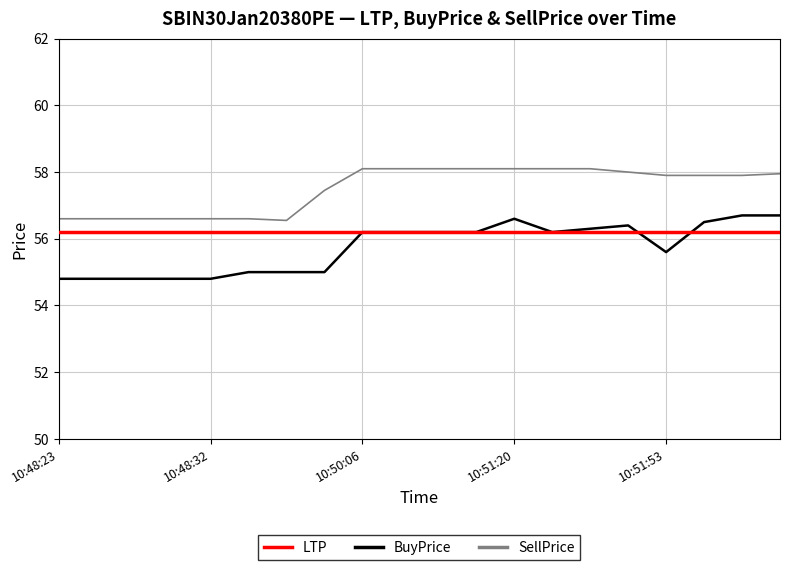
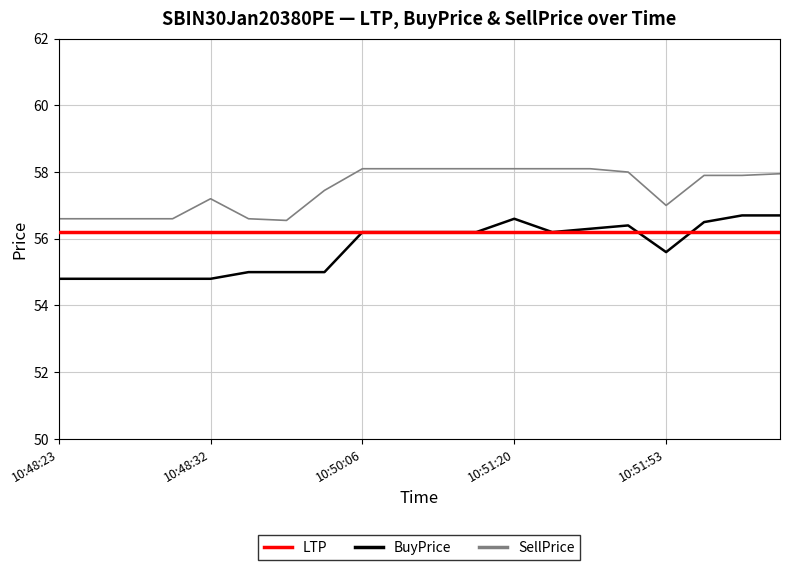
SellPrice, 10:48:32: 56.6 -> 57.2
SellPrice, 10:51:53: 57.9 -> 57.0
